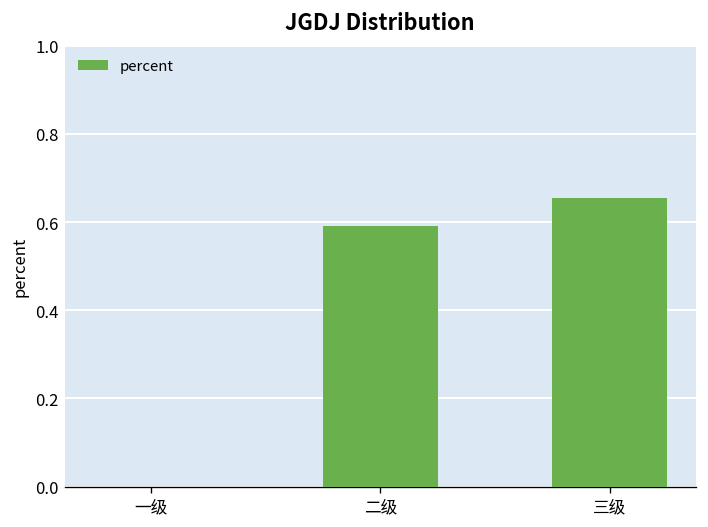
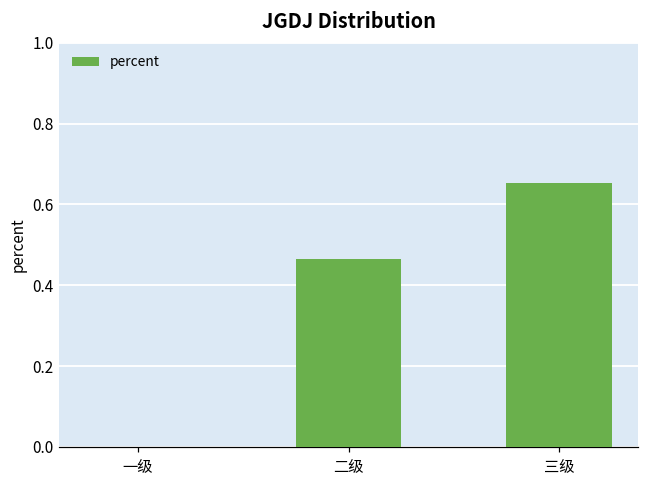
二级: 0.59 -> 0.47
